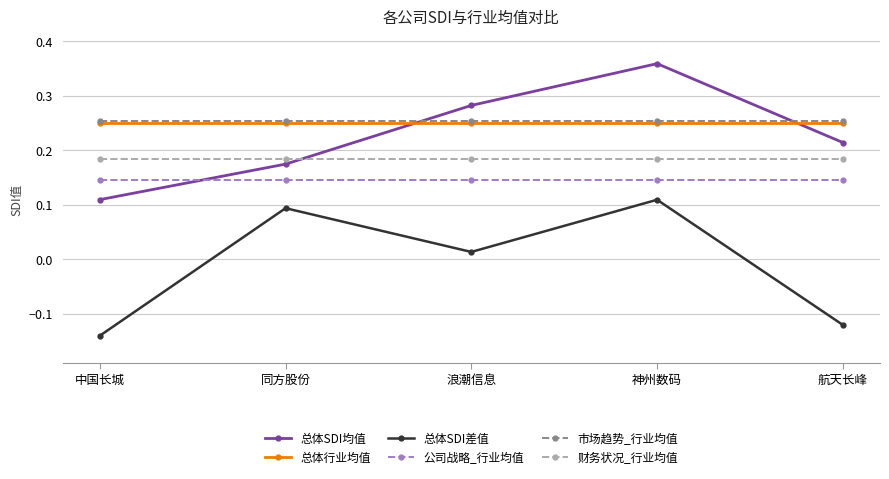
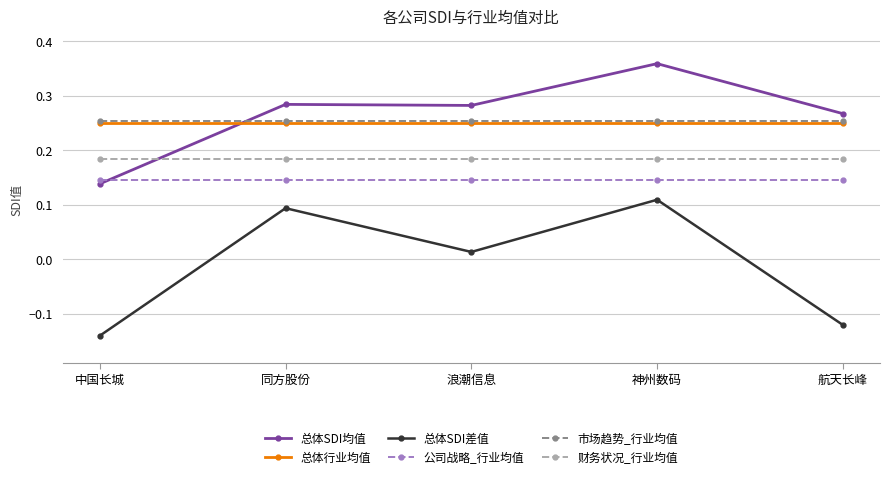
总体SDI均值, 中国长城: 0.11 -> 0.14
总体SDI均值, 同方股份: 0.17 -> 0.28
总体SDI均值, 航天长峰: 0.21 -> 0.27
